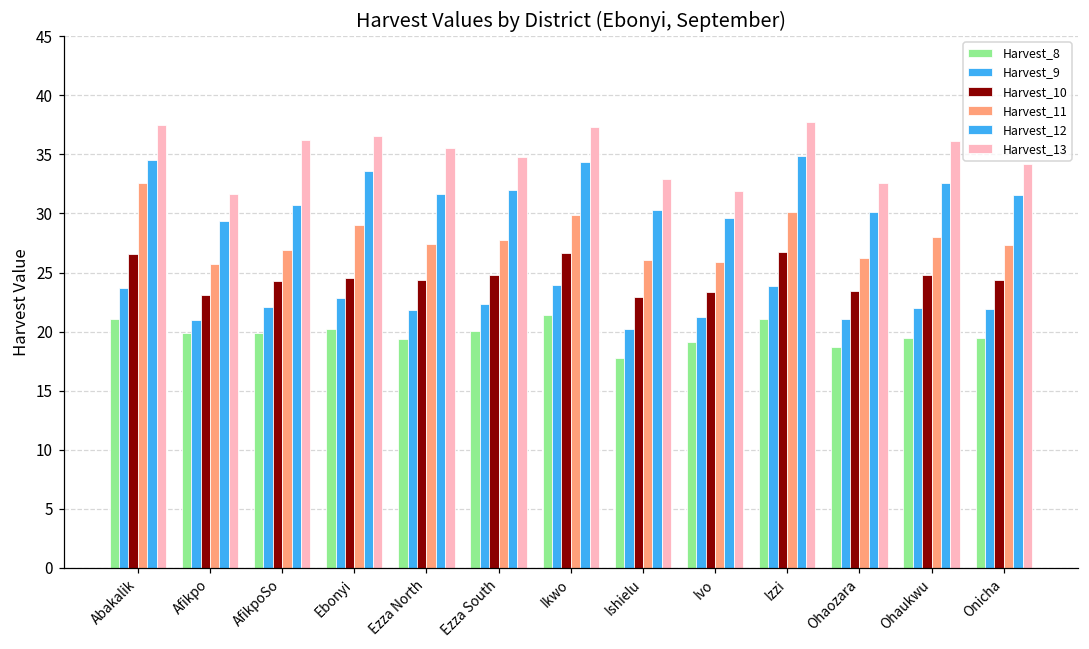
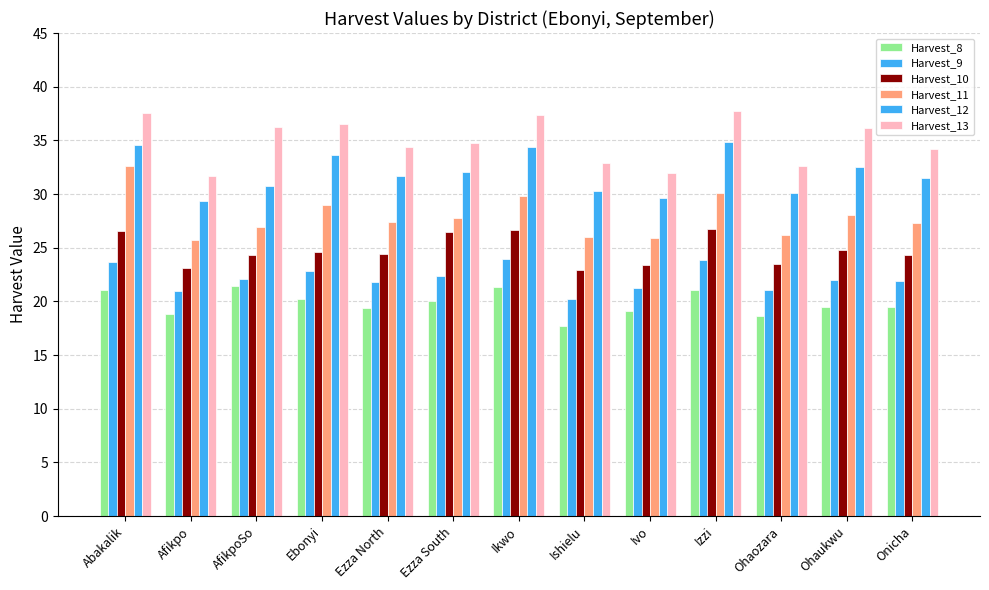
Harvest_8, Afikpo: 19.9 -> 18.8
Harvest_8, AfikpoSo: 19.9 -> 21.4
Harvest_13, Ezza North: 35.5 -> 34.4
Harvest_10, Ezza South: 24.8 -> 26.4
